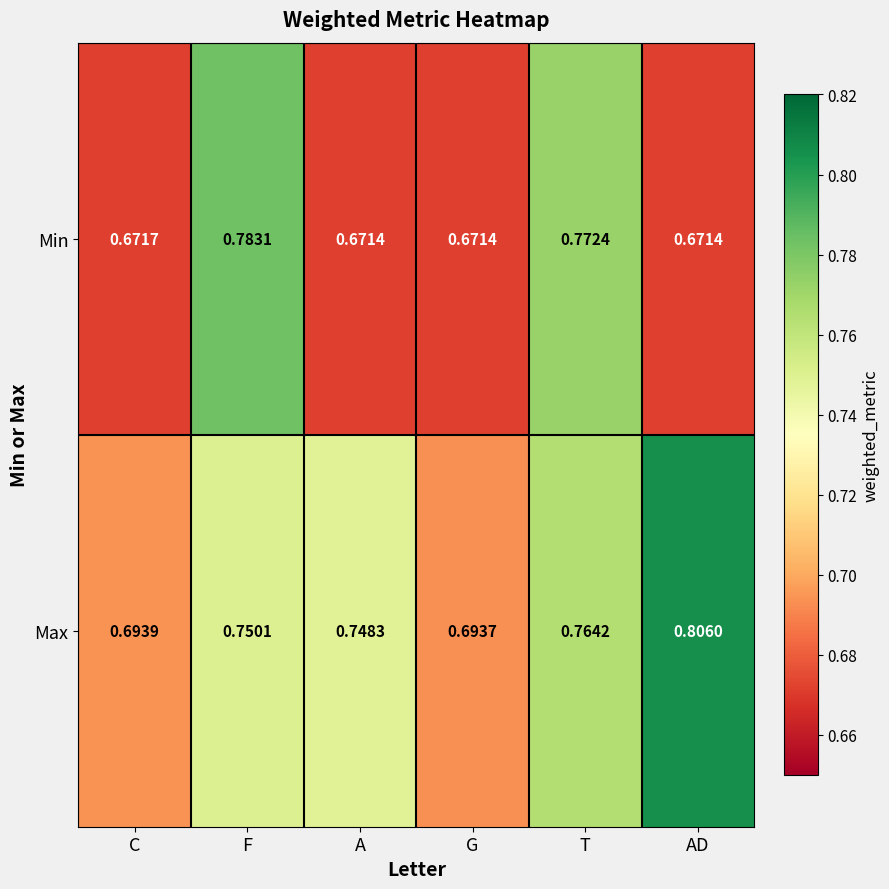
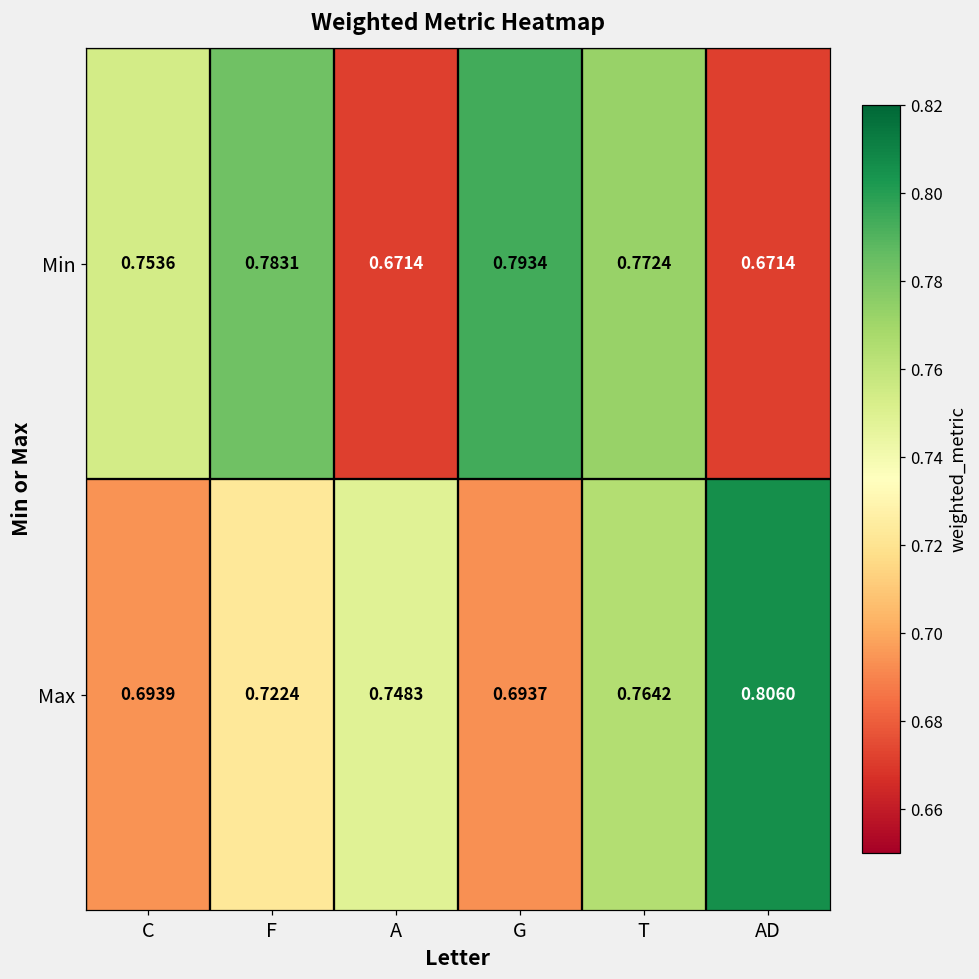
Min, C: 0.6717 -> 0.7536
Min, G: 0.6714 -> 0.7934
Max, F: 0.7501 -> 0.7224
